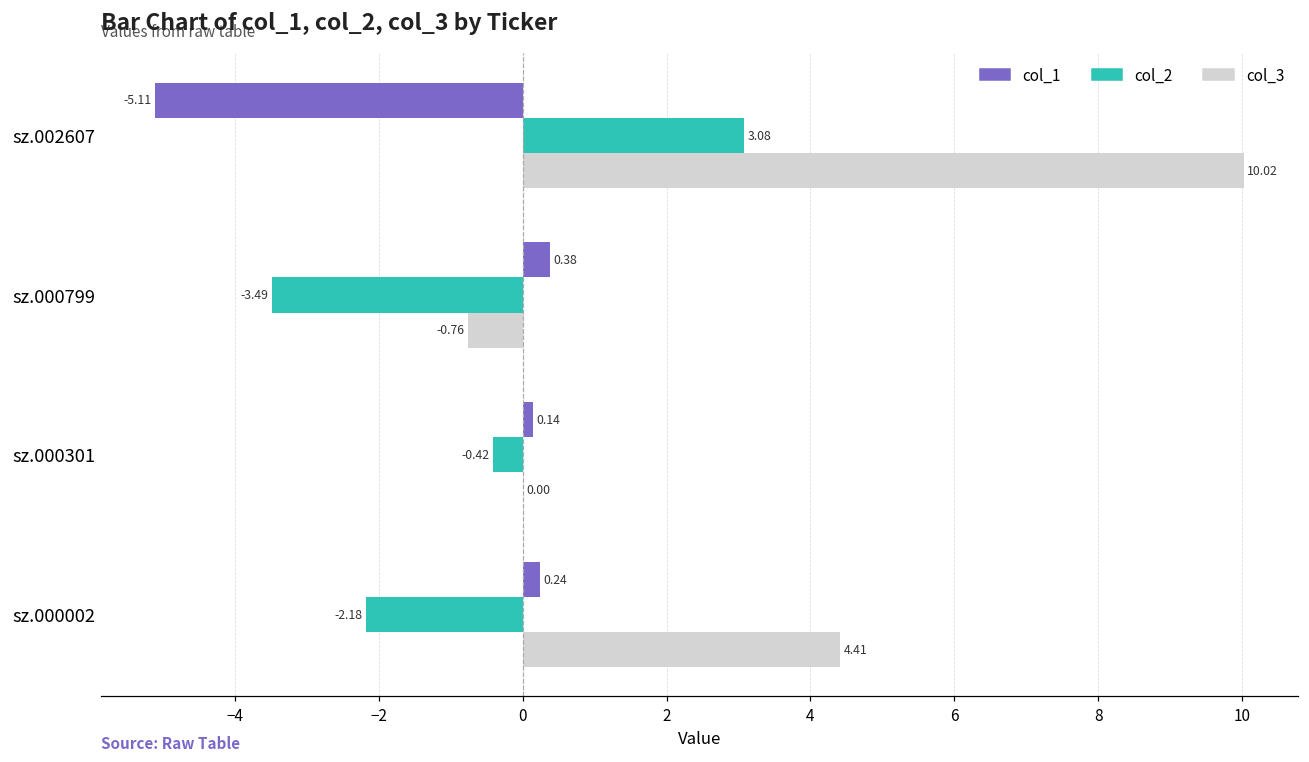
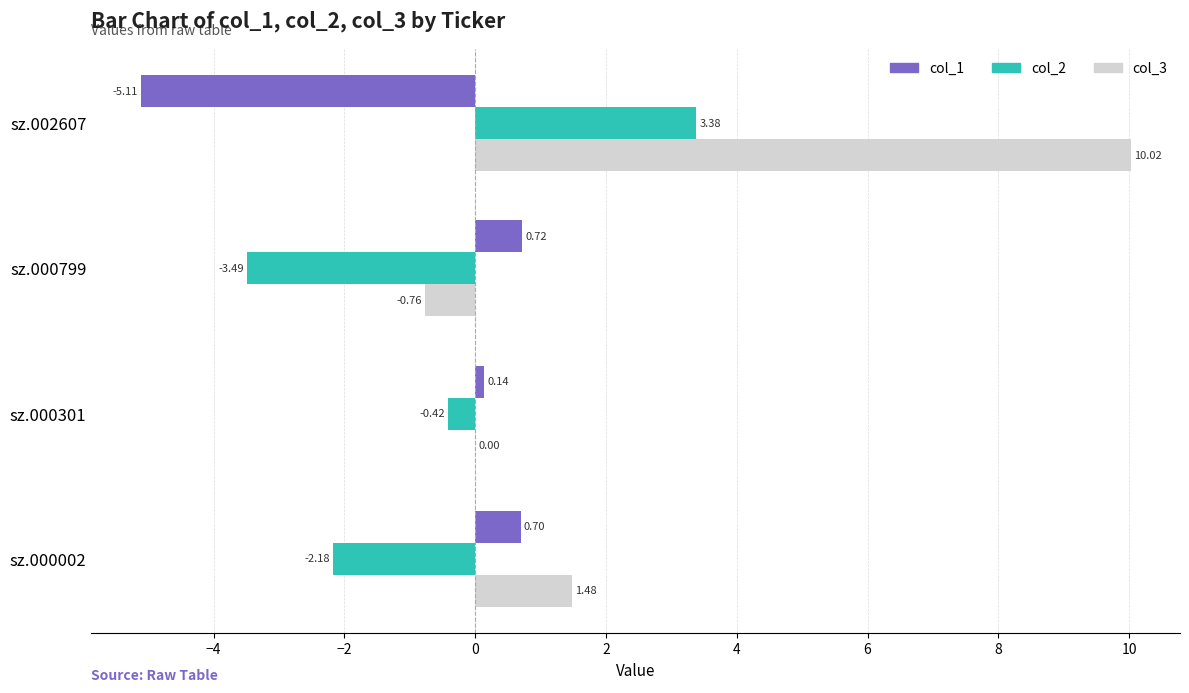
col_2, sz.002607: 3.08 -> 3.38
col_1, sz.000799: 0.38 -> 0.72
col_1, sz.000002: 0.24 -> 0.70
col_3, sz.000002: 4.41 -> 1.48
